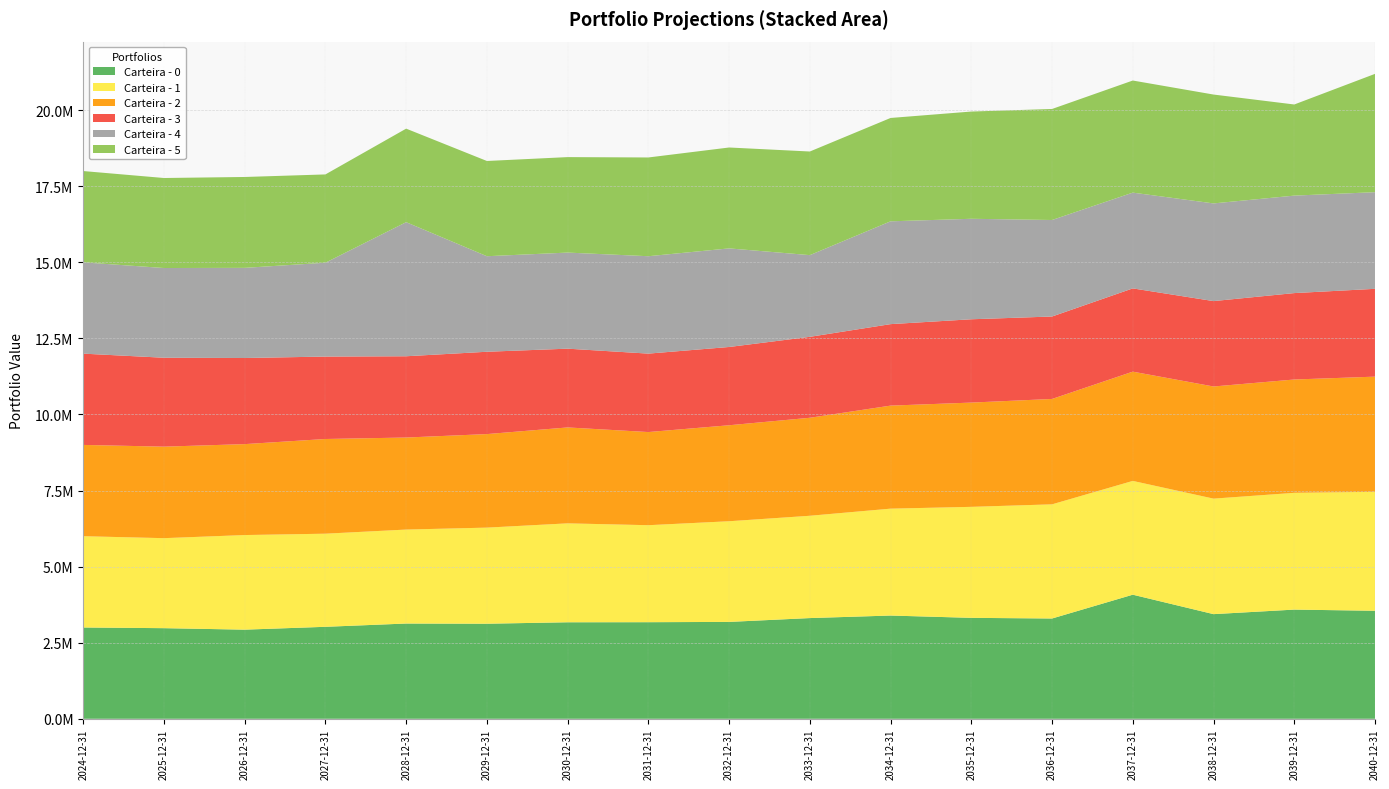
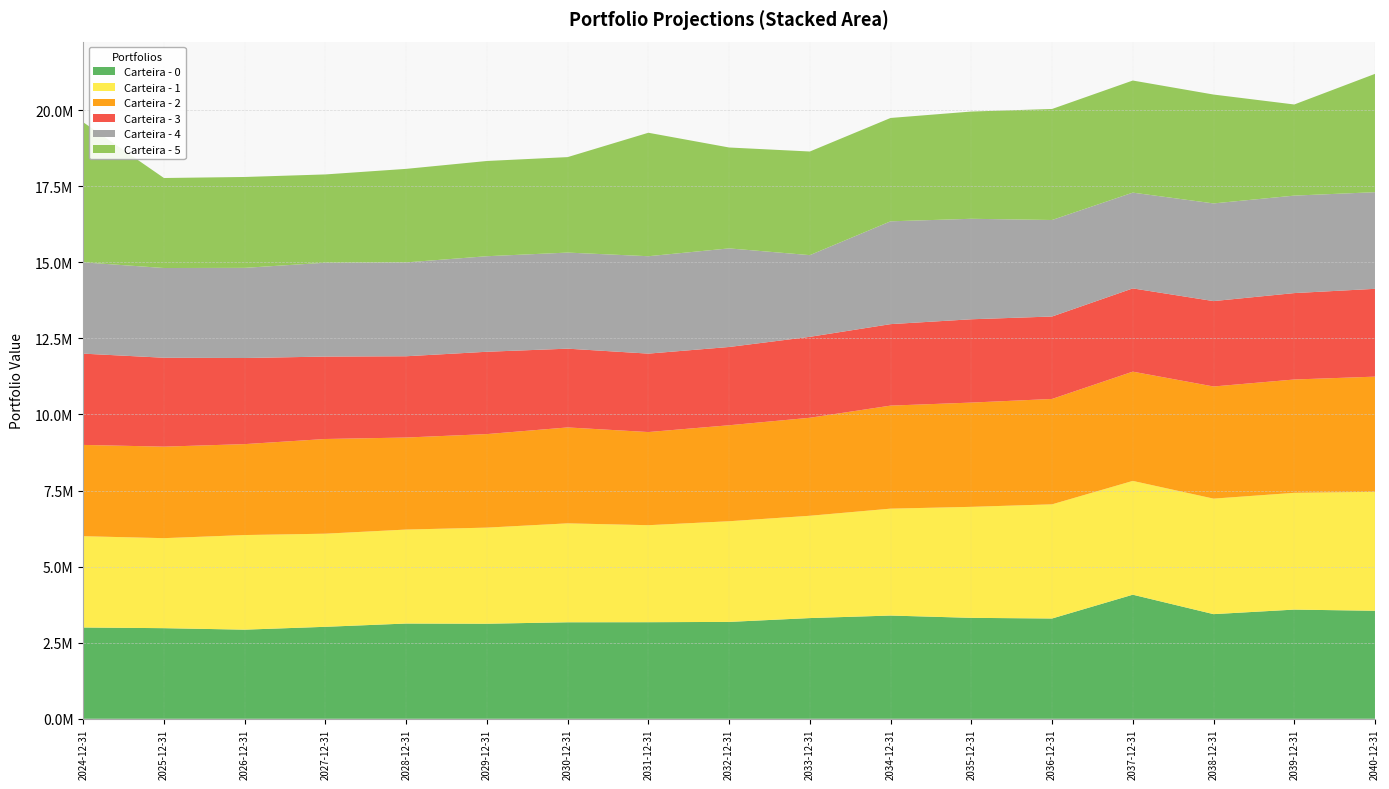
Carteira - 5, 2024-12-31: 3000000 -> 4600000
Carteira - 4, 2028-12-31: 4400000 -> 3100000
Carteira - 5, 2031-12-31: 3200000 -> 4100000
